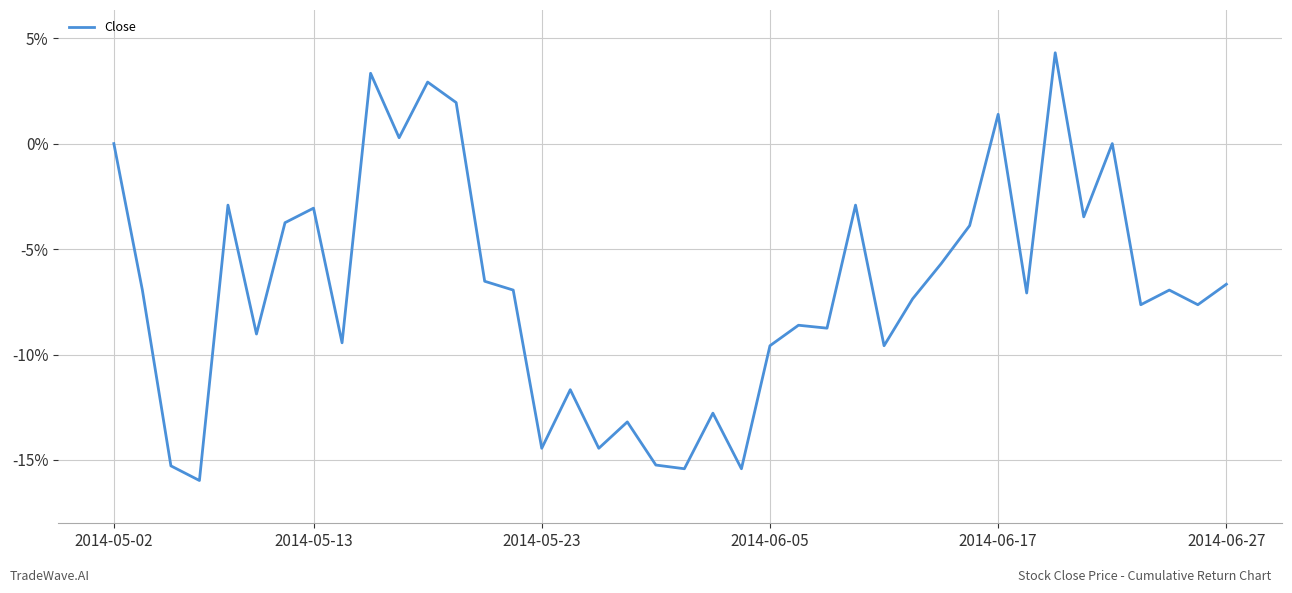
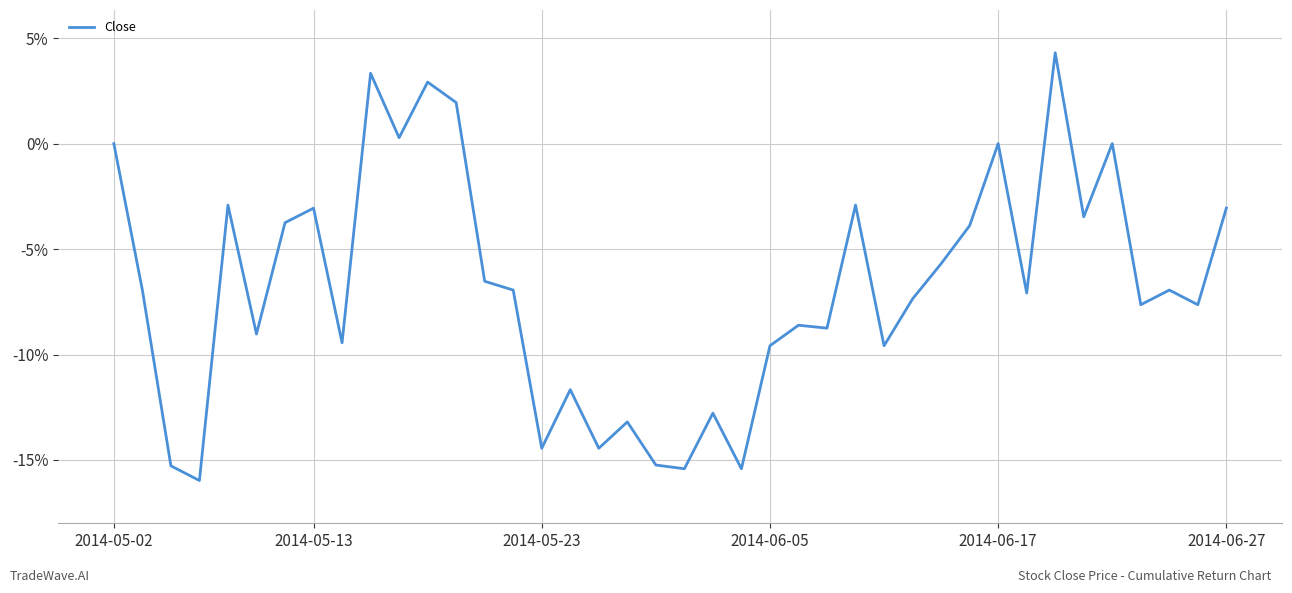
2014-06-17: 1.4% -> 0.0%
2014-06-27: -6.7% -> -3.1%
